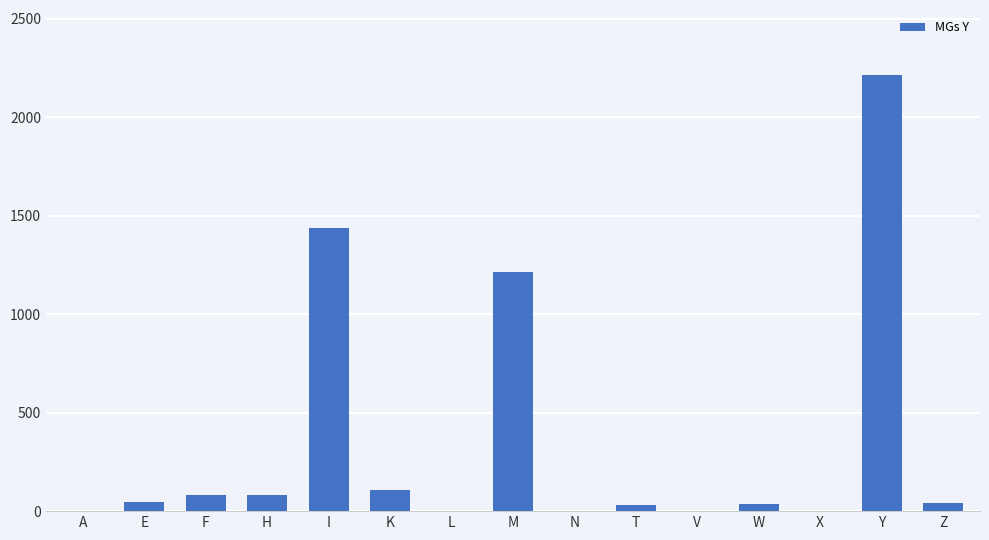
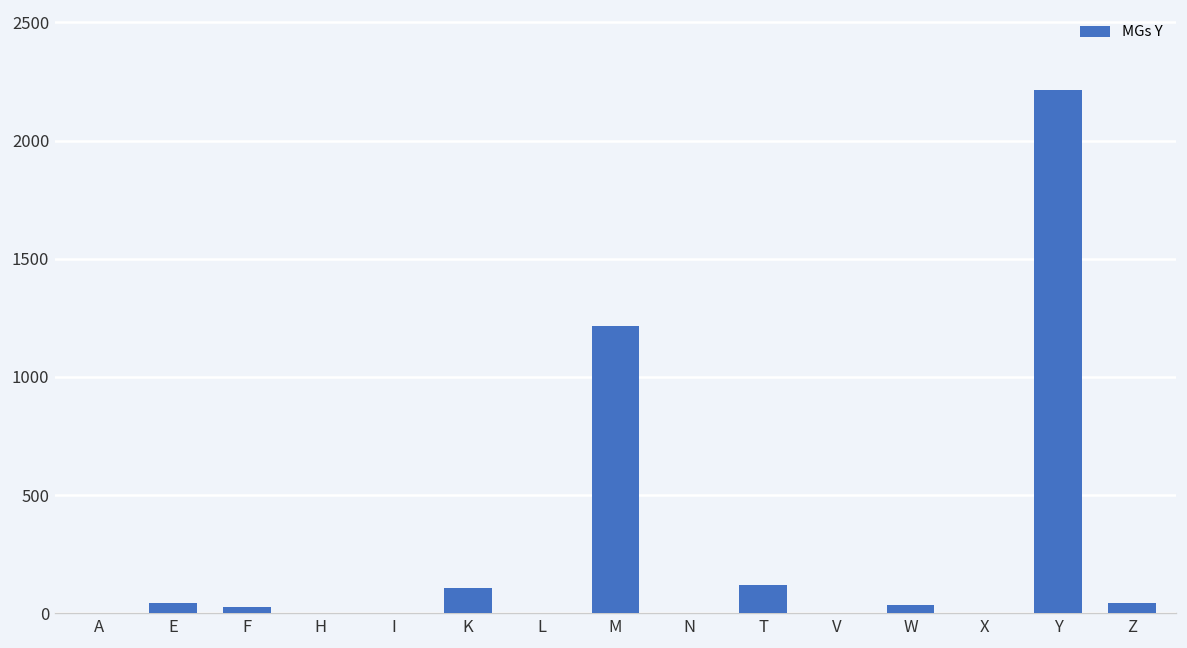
F: 80 -> 30
H: 80 -> 0
I: 1440 -> 0
T: 30 -> 120
